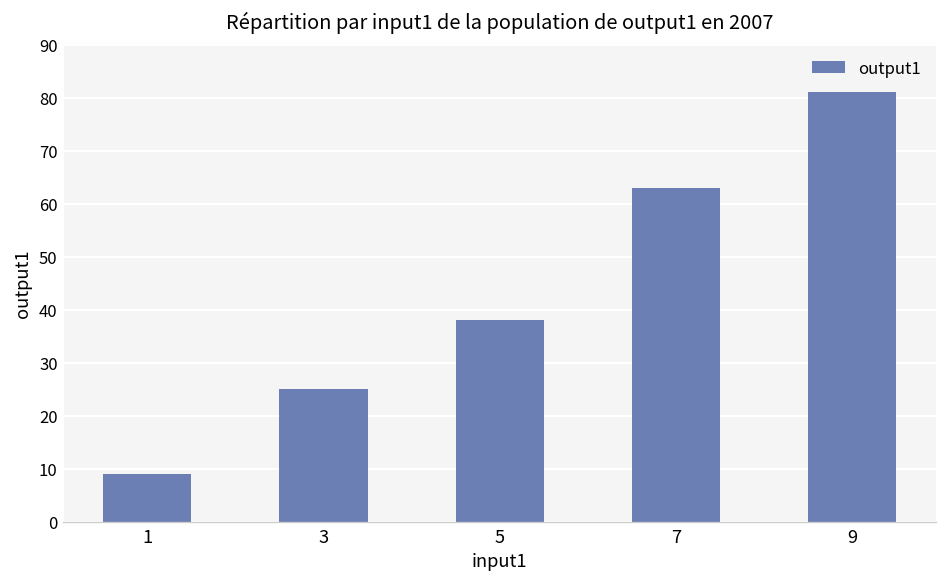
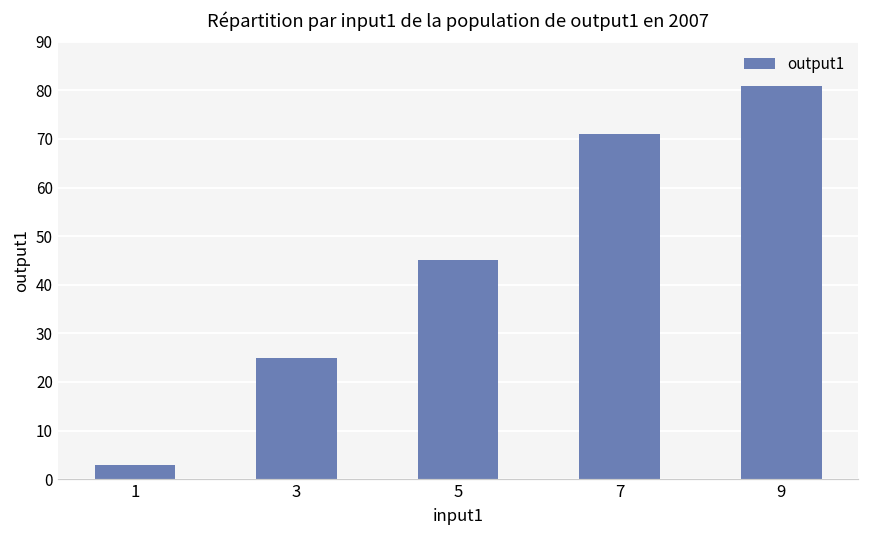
1: 9 -> 3
5: 38 -> 45
7: 63 -> 71
